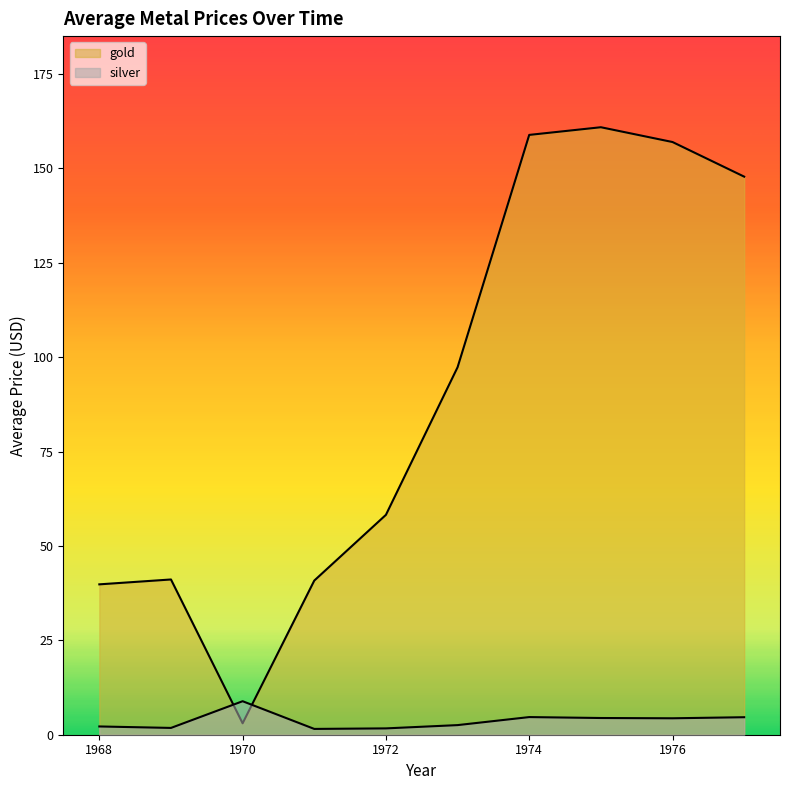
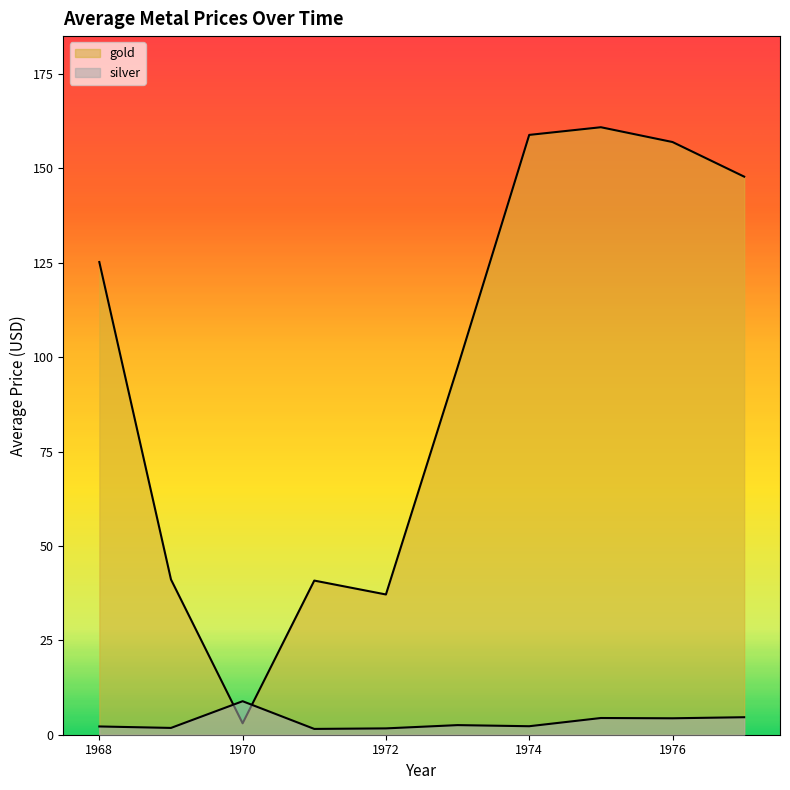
gold, 1968: 40 -> 125
gold, 1972: 58 -> 37
silver, 1974: 5 -> 2
